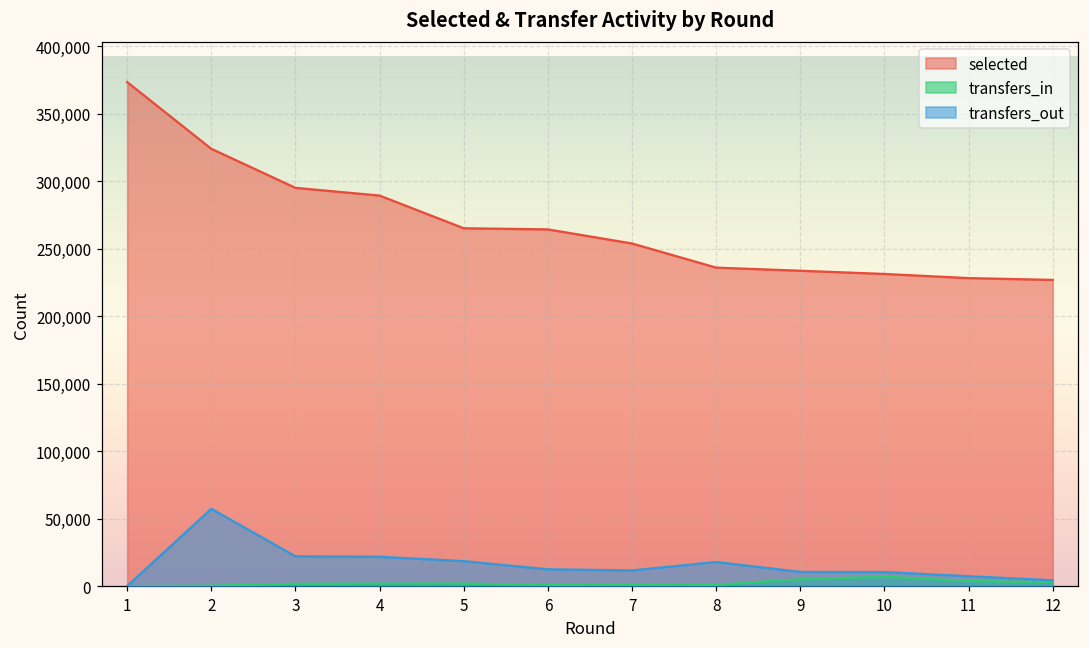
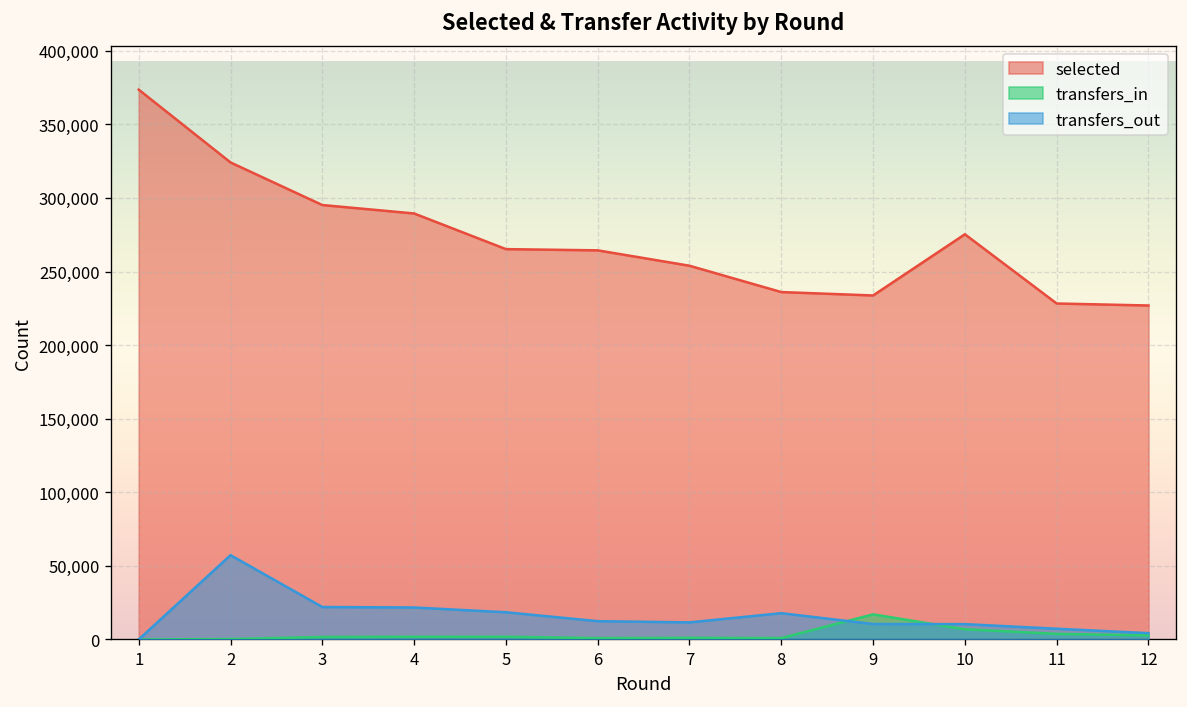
transfers_in, 9: 5,000 -> 17,000
selected, 10: 231,000 -> 275,000
